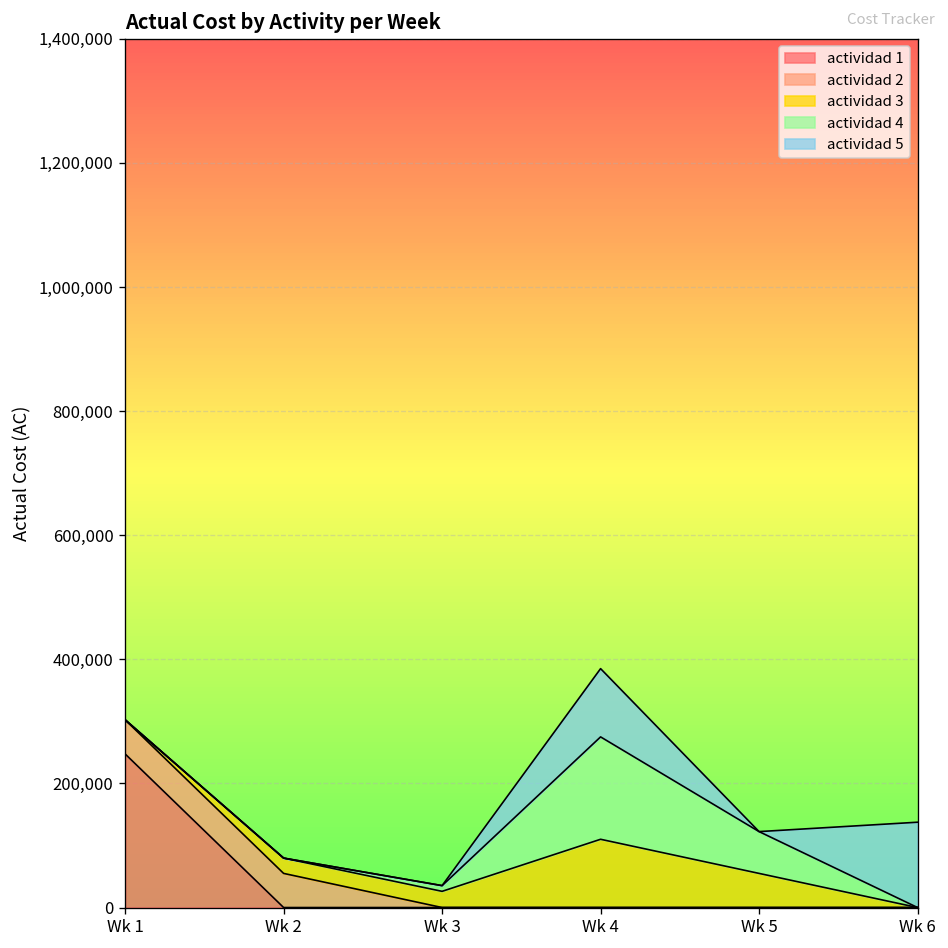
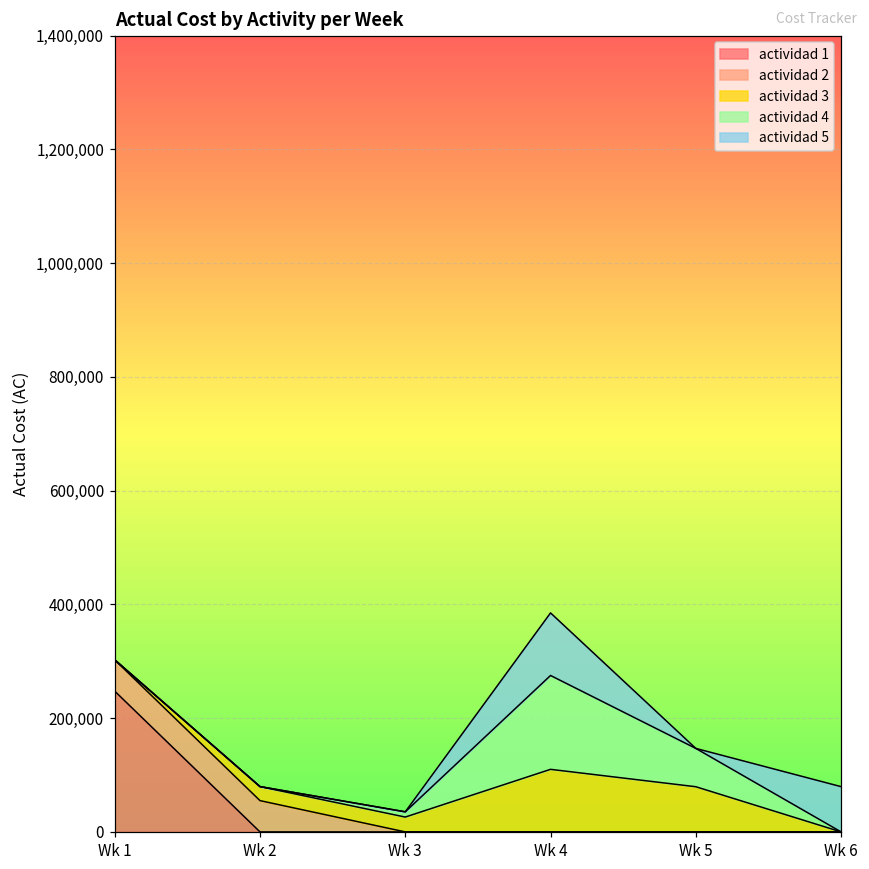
actividad 3, Wk 5: 60,000 -> 80,000
actividad 5, Wk 6: 140,000 -> 80,000
